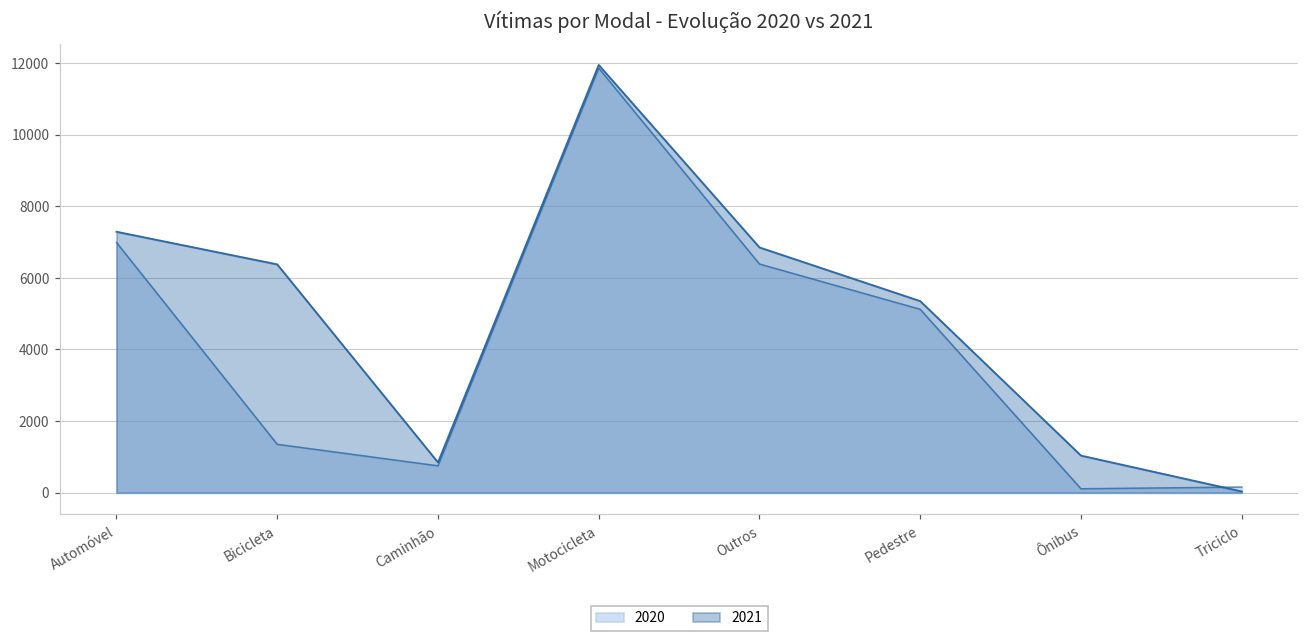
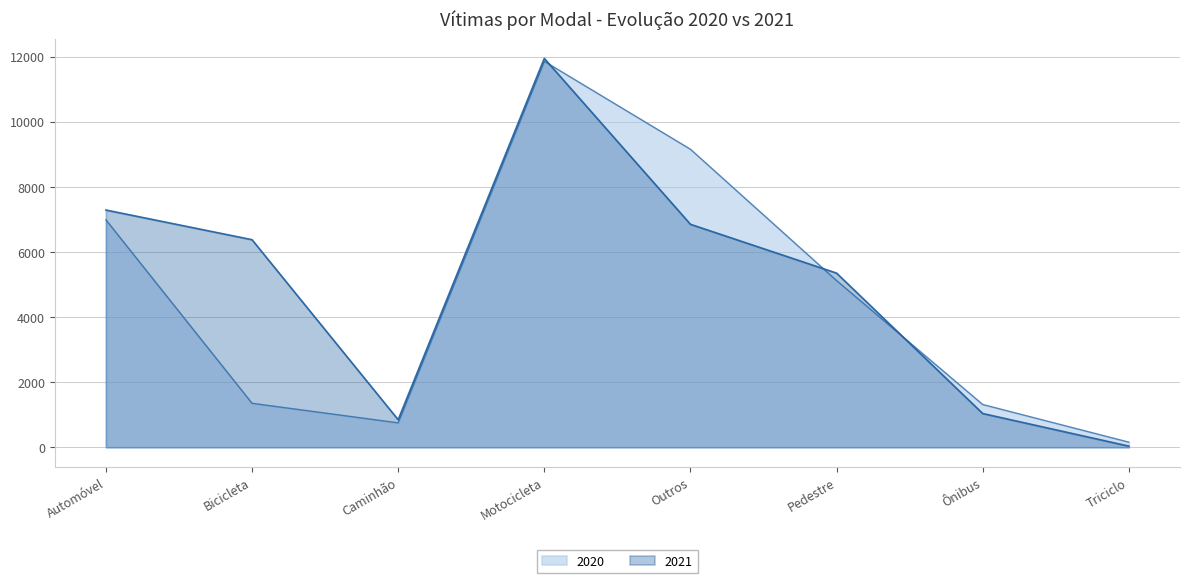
2020, Outros: 6400 -> 9200
2020, Ônibus: 100 -> 1300
